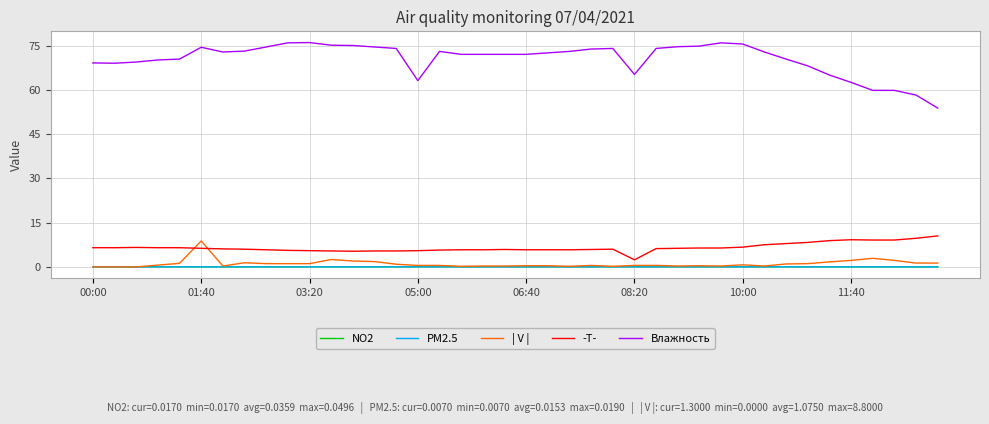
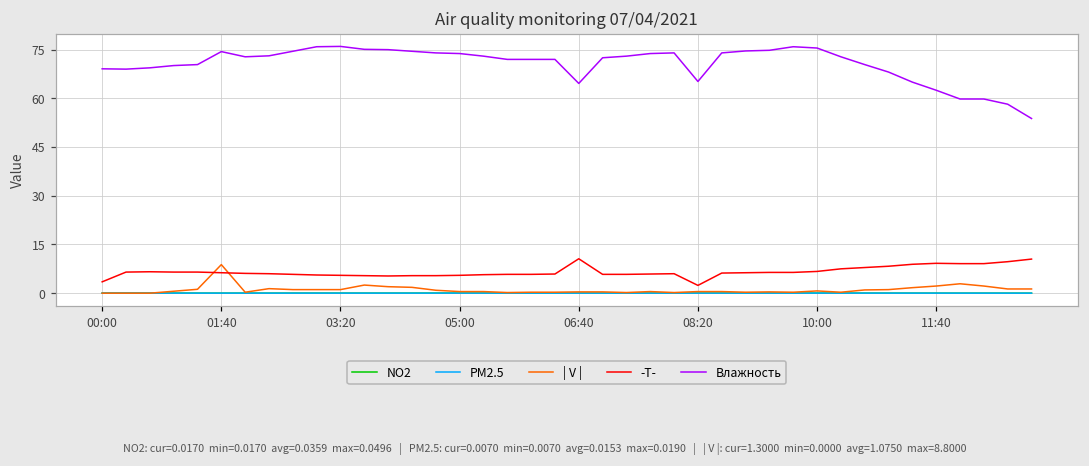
-T-, 00:00: 7 -> 4
Влажность, 05:00: 63 -> 74
-T-, 06:40: 6 -> 11
Влажность, 06:40: 72 -> 65
